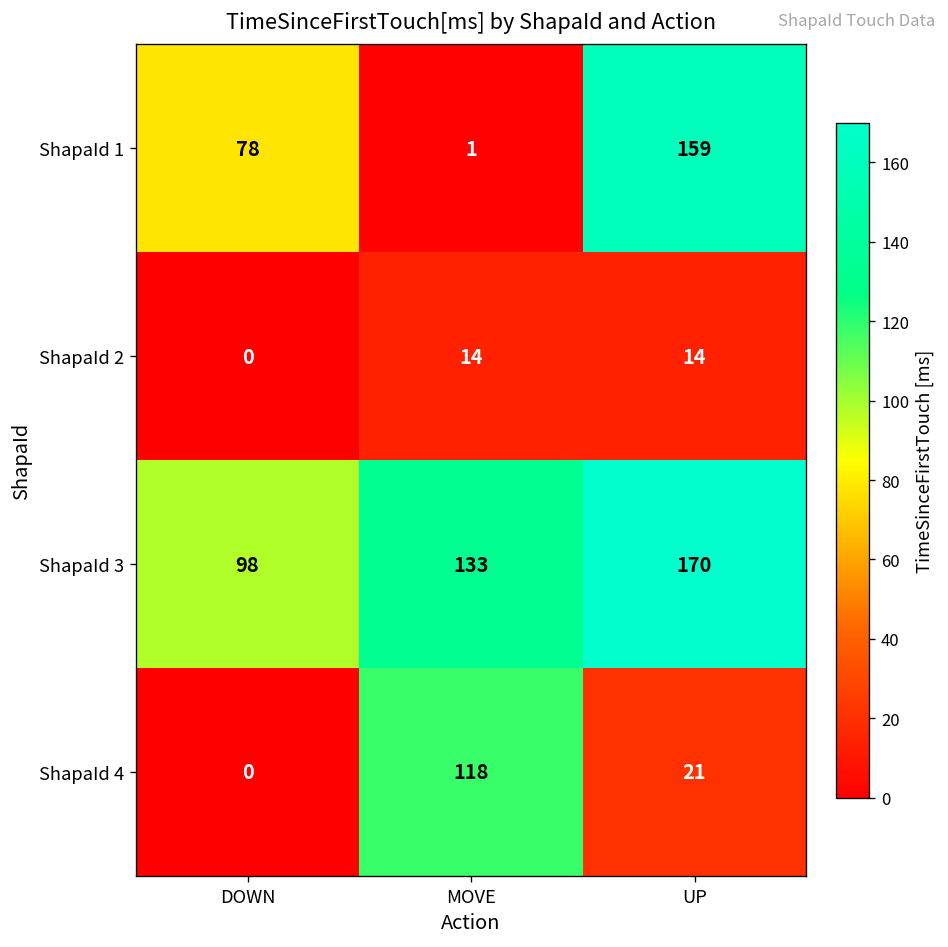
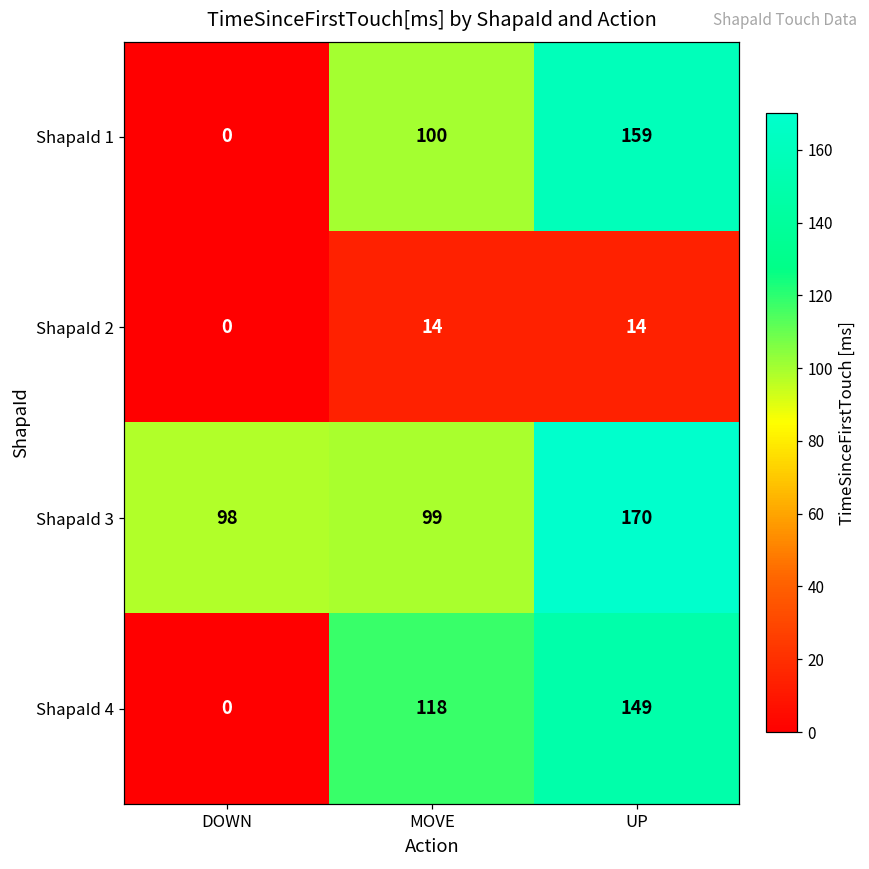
ShapaId 1, DOWN: 78 -> 0
ShapaId 1, MOVE: 1 -> 100
ShapaId 3, MOVE: 133 -> 99
ShapaId 4, UP: 21 -> 149
